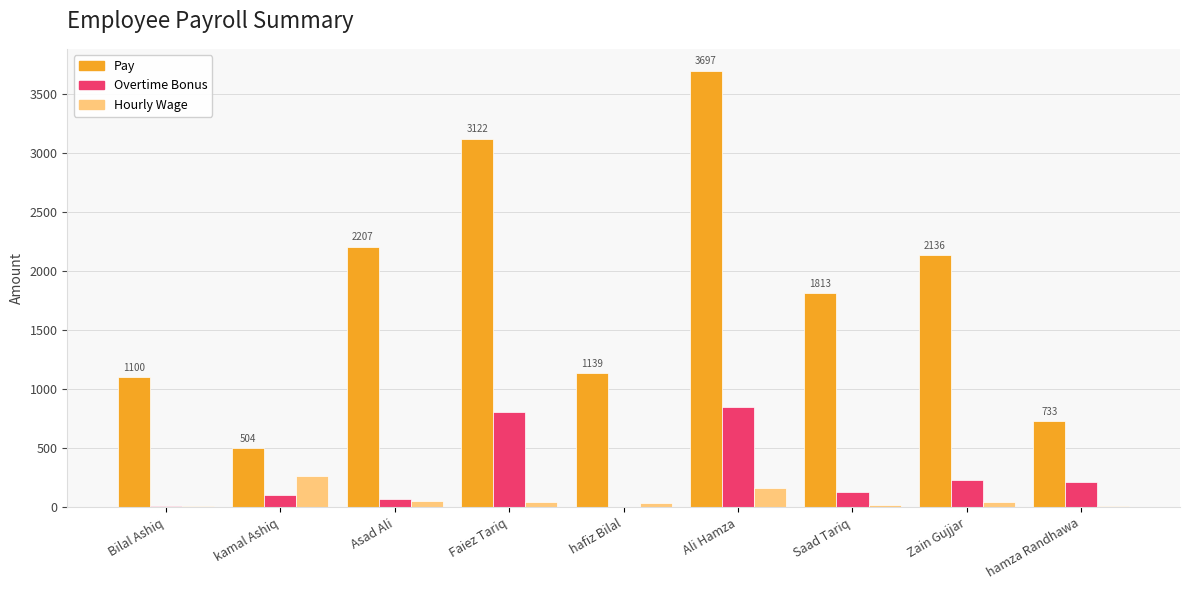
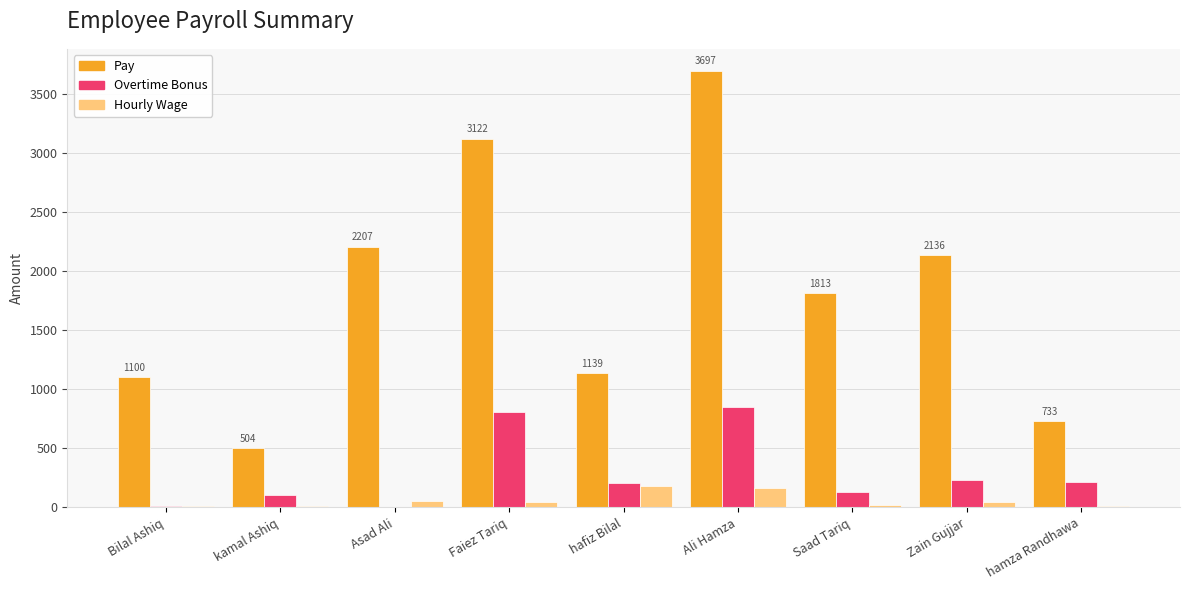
Hourly Wage, kamal Ashiq: 270 -> 10
Overtime Bonus, Asad Ali: 70 -> 0
Overtime Bonus, hafiz Bilal: 0 -> 210
Hourly Wage, hafiz Bilal: 30 -> 180
